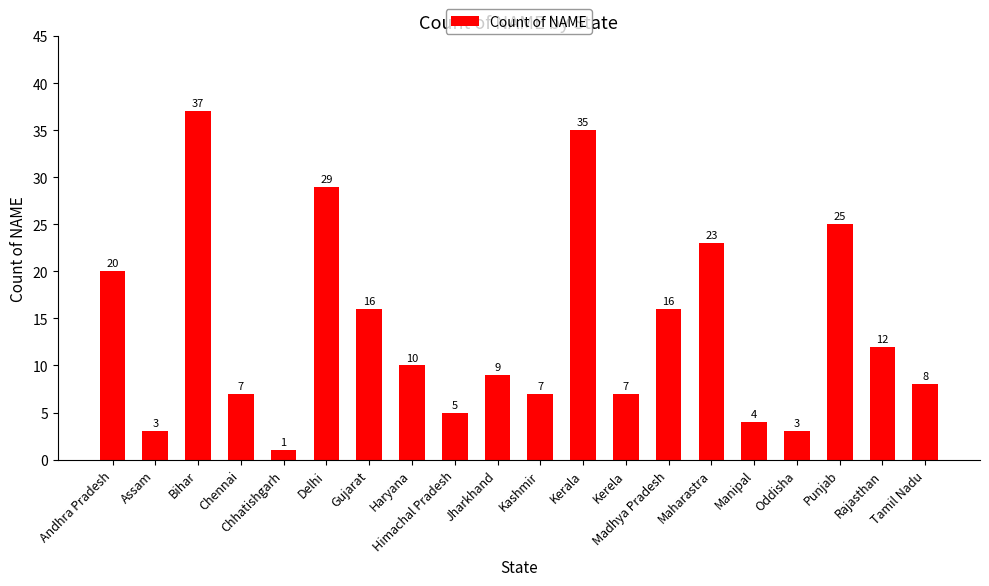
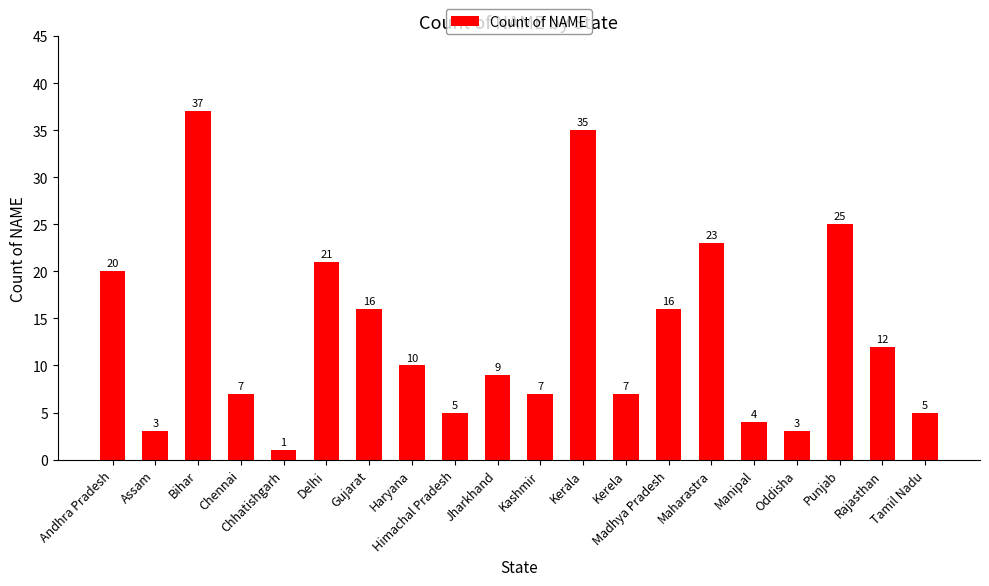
Delhi: 29 -> 21
Tamil Nadu: 8 -> 5
